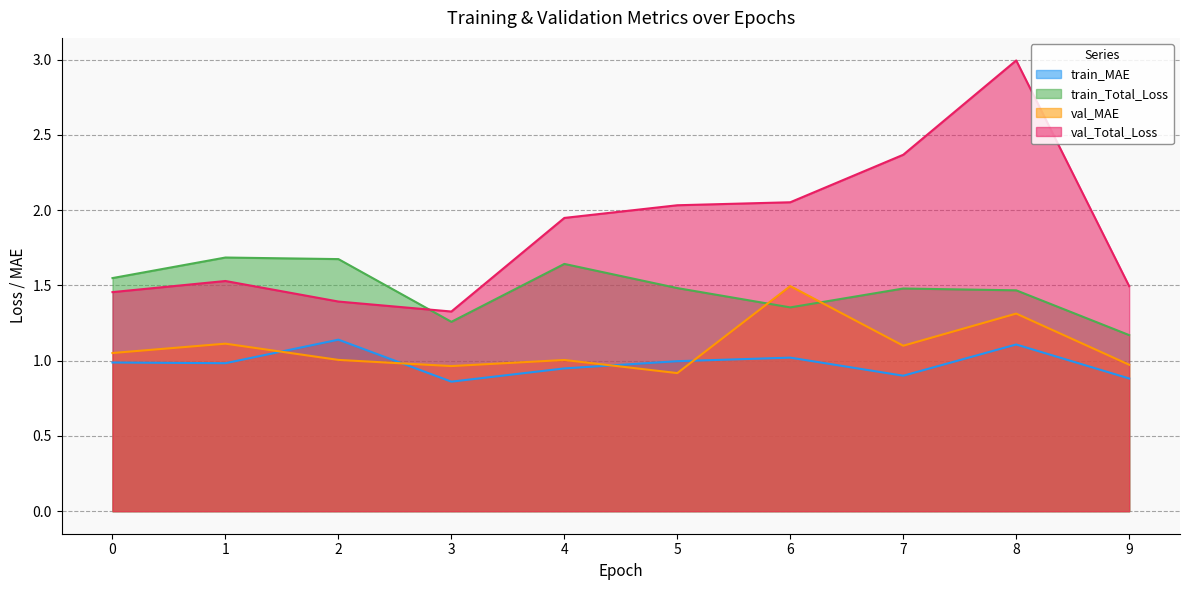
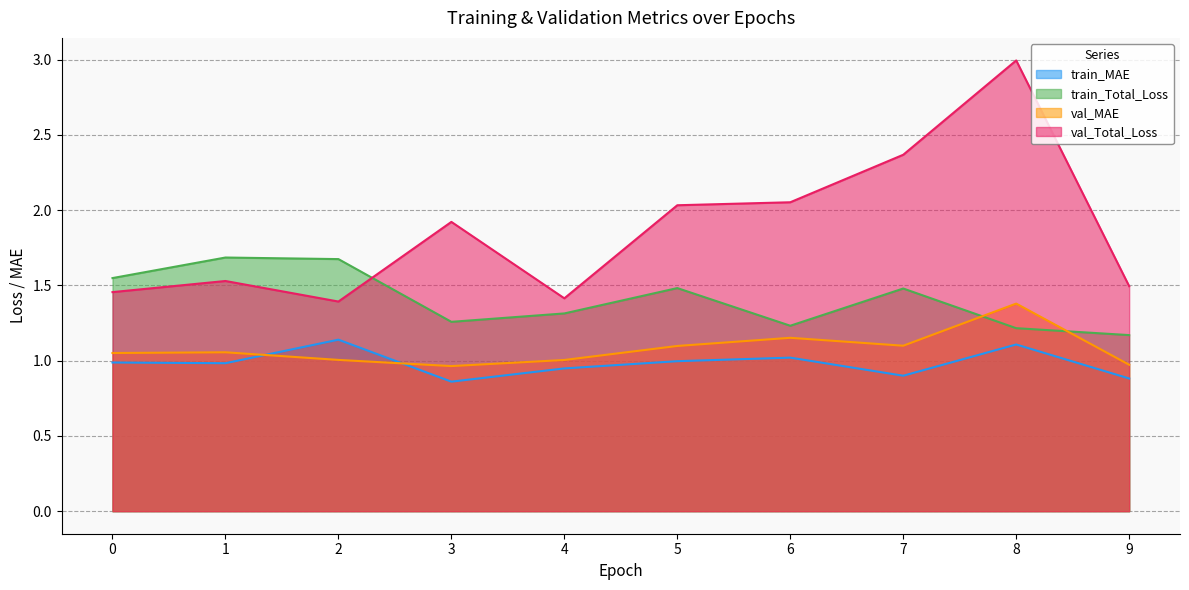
val_MAE, 1: 1.11 -> 1.06
val_Total_Loss, 3: 1.33 -> 1.92
train_Total_Loss, 4: 1.64 -> 1.31
val_Total_Loss, 4: 1.95 -> 1.41
val_MAE, 5: 0.92 -> 1.10
train_Total_Loss, 6: 1.35 -> 1.23
val_MAE, 6: 1.50 -> 1.15
train_Total_Loss, 8: 1.47 -> 1.22
val_MAE, 8: 1.31 -> 1.38
